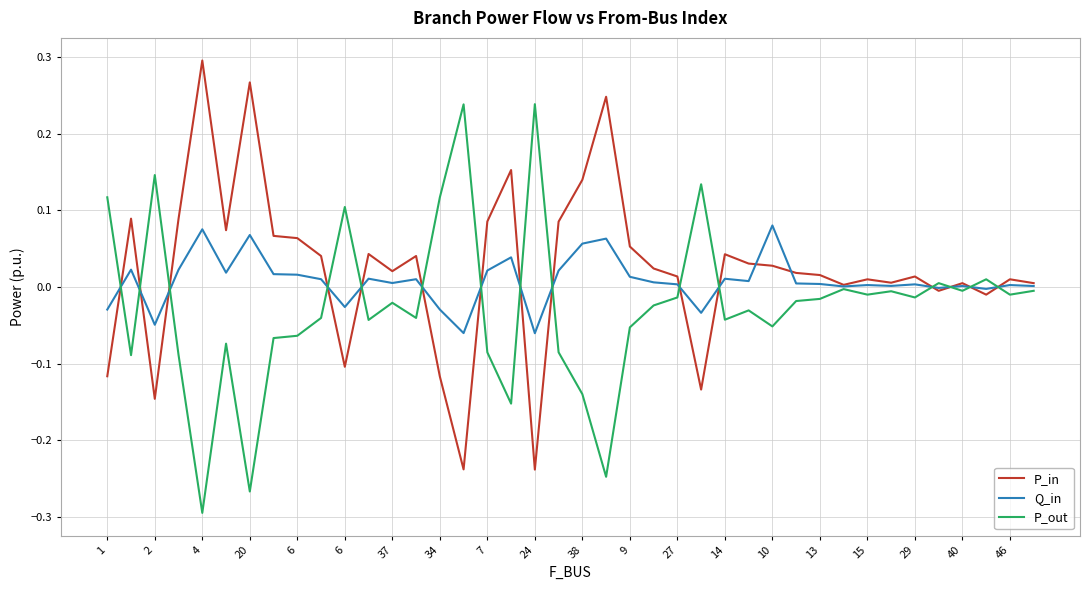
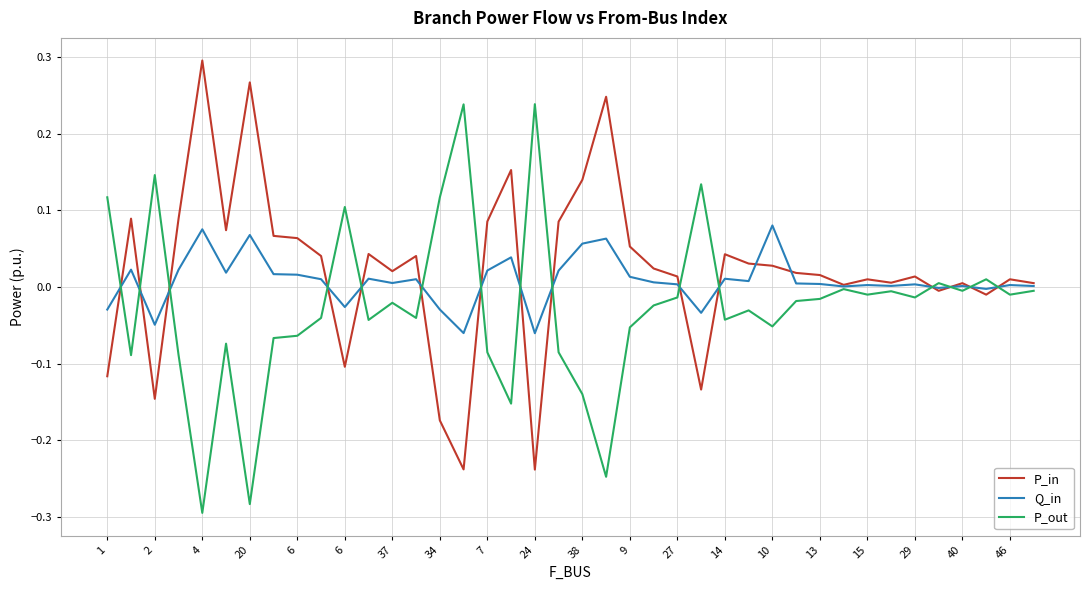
P_out, 20: -0.27 -> -0.28
P_in, 34: -0.12 -> -0.17
